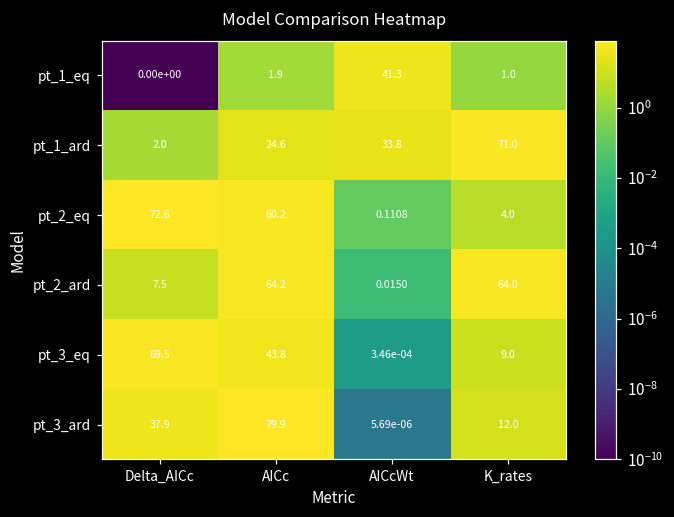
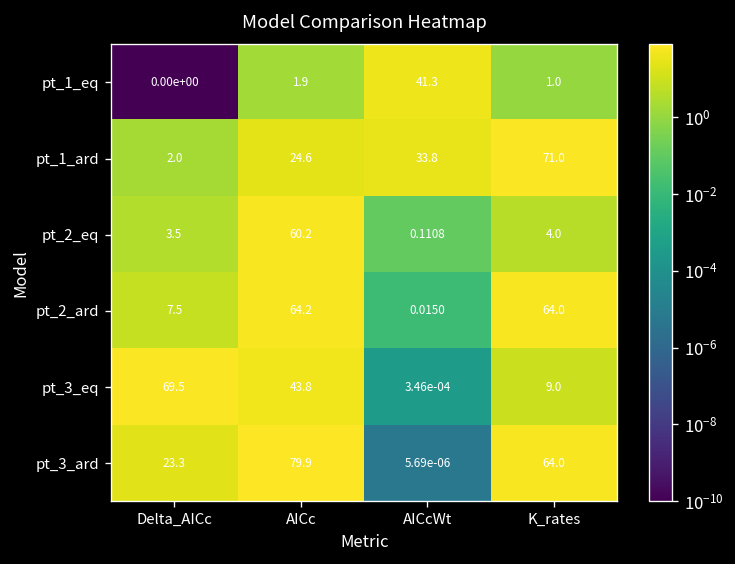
pt_2_eq, Delta_AICc: 72.6 -> 3.5
pt_3_ard, Delta_AICc: 37.9 -> 23.3
pt_3_ard, K_rates: 12.0 -> 64.0
